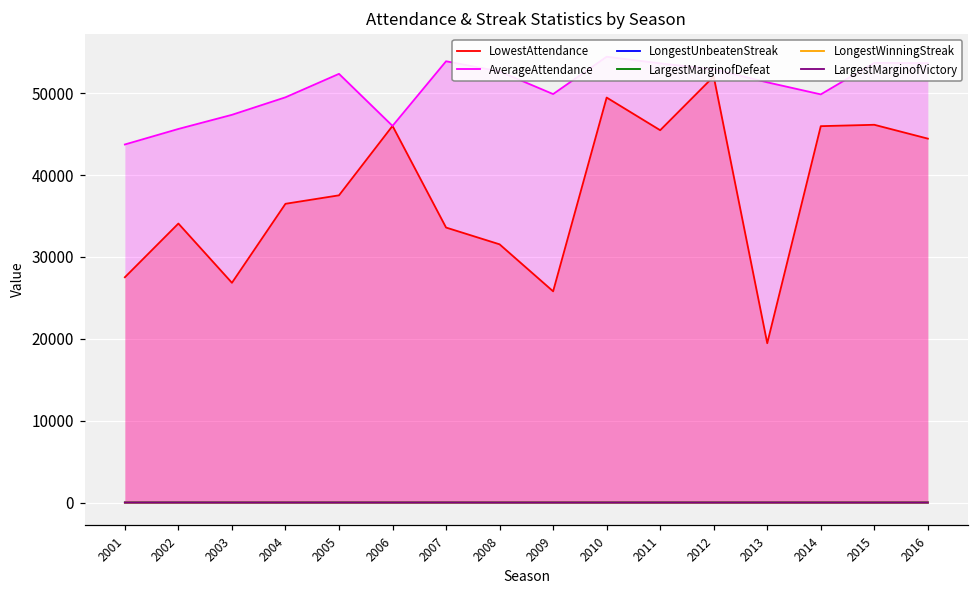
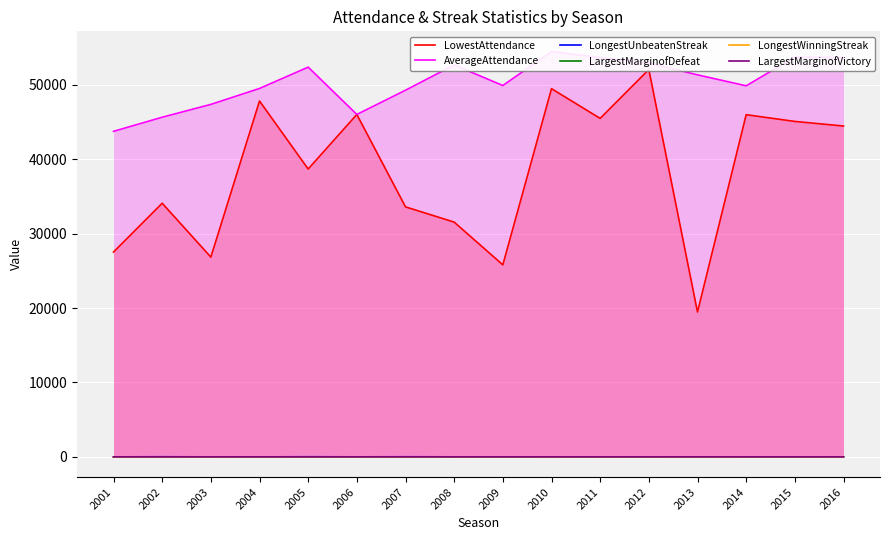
LowestAttendance, 2004: 36000 -> 48000
LowestAttendance, 2005: 38000 -> 39000
AverageAttendance, 2007: 54000 -> 49000
LowestAttendance, 2015: 46000 -> 45000
